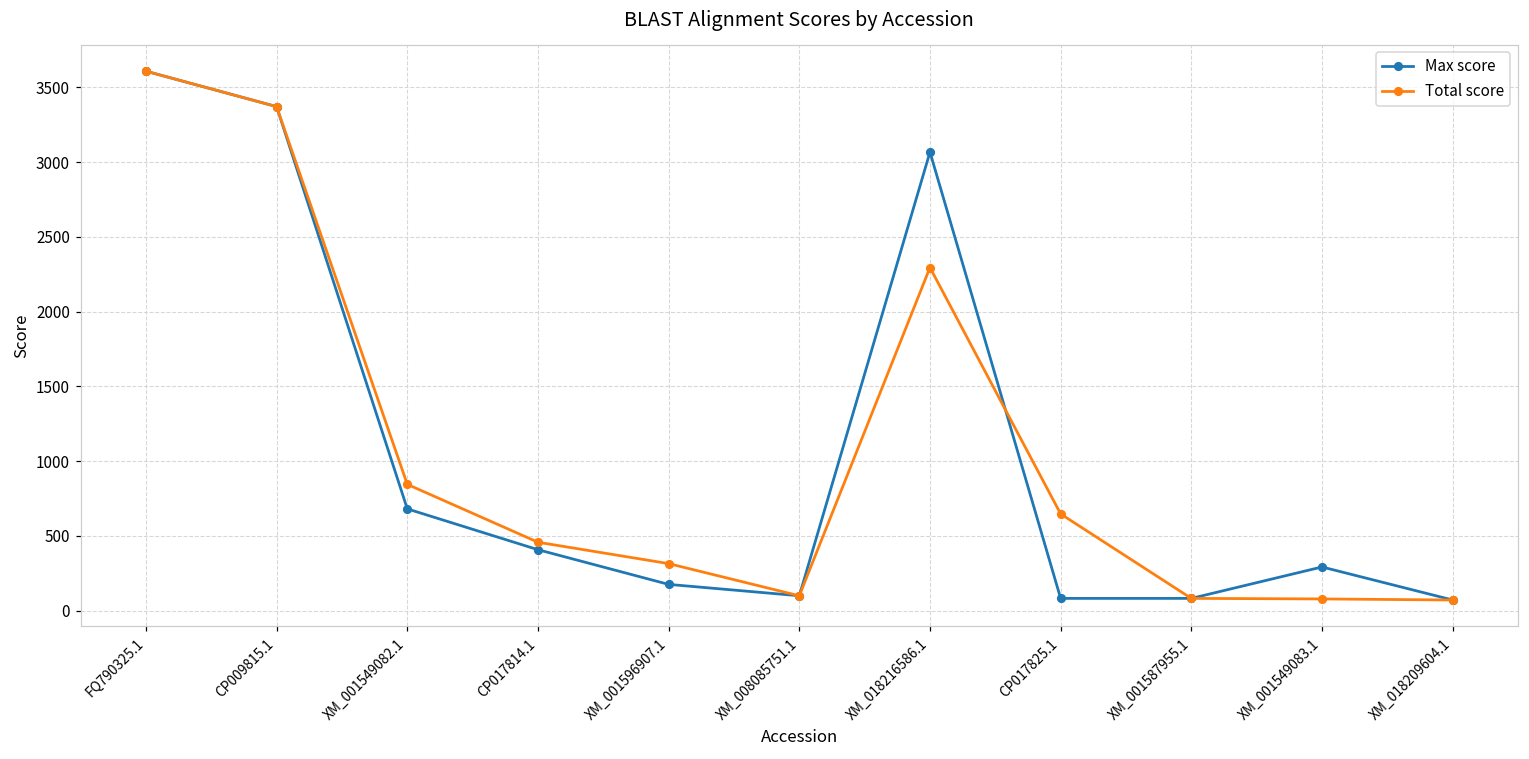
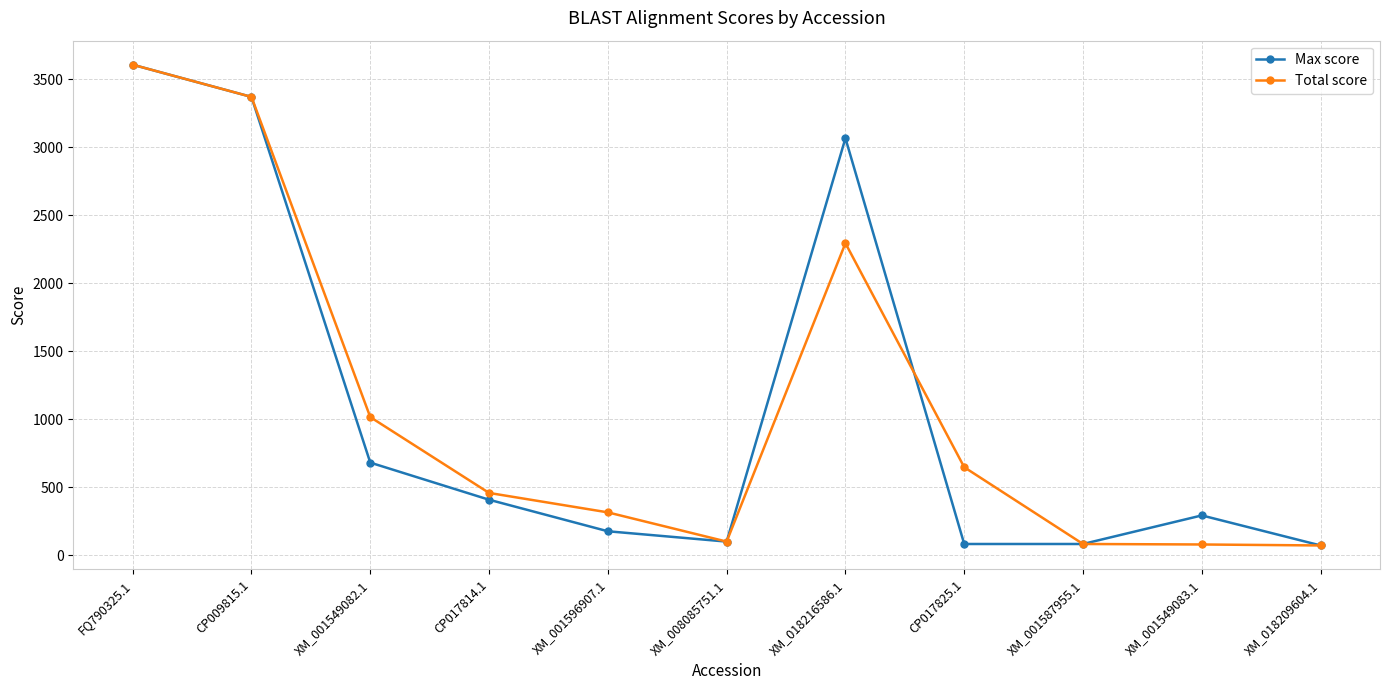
Total score, XM_001549082.1: 850 -> 1020
